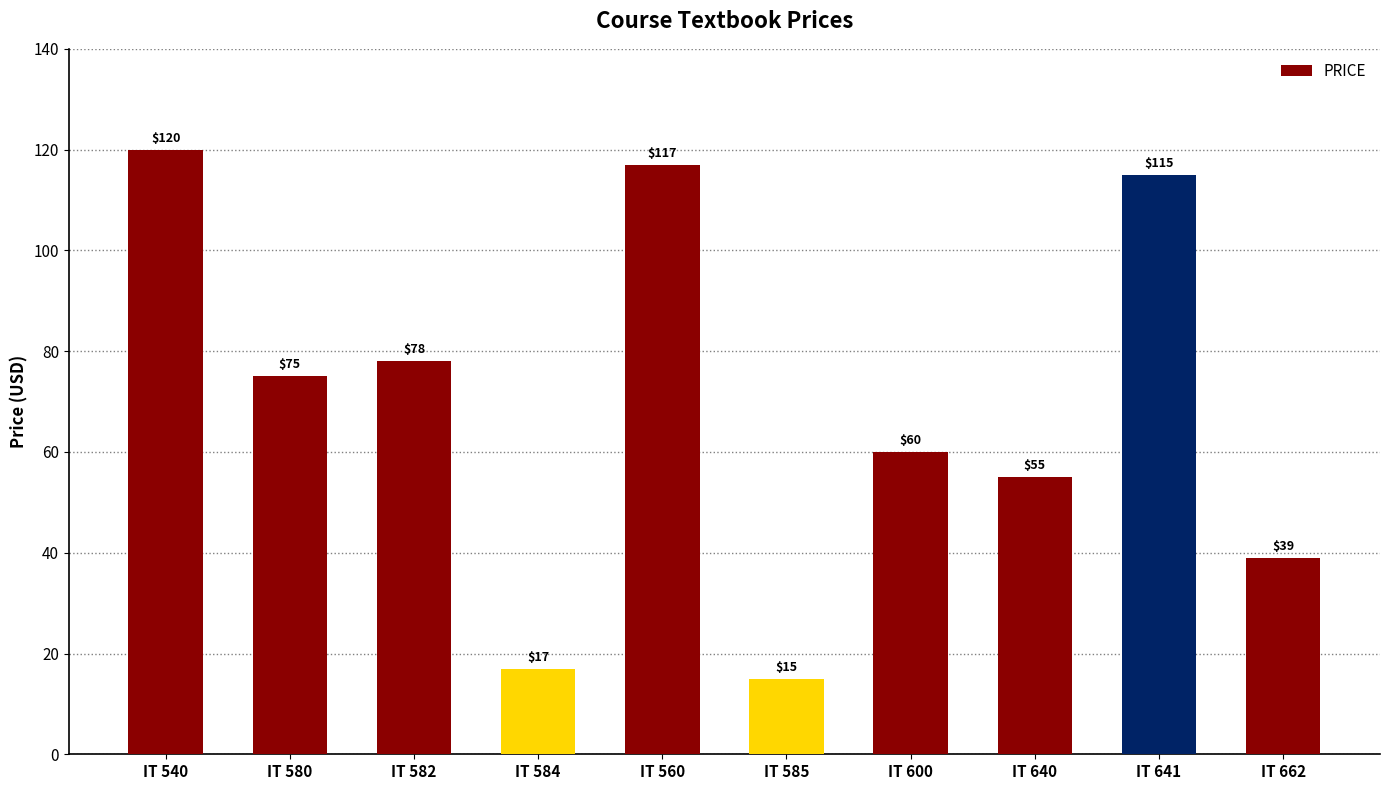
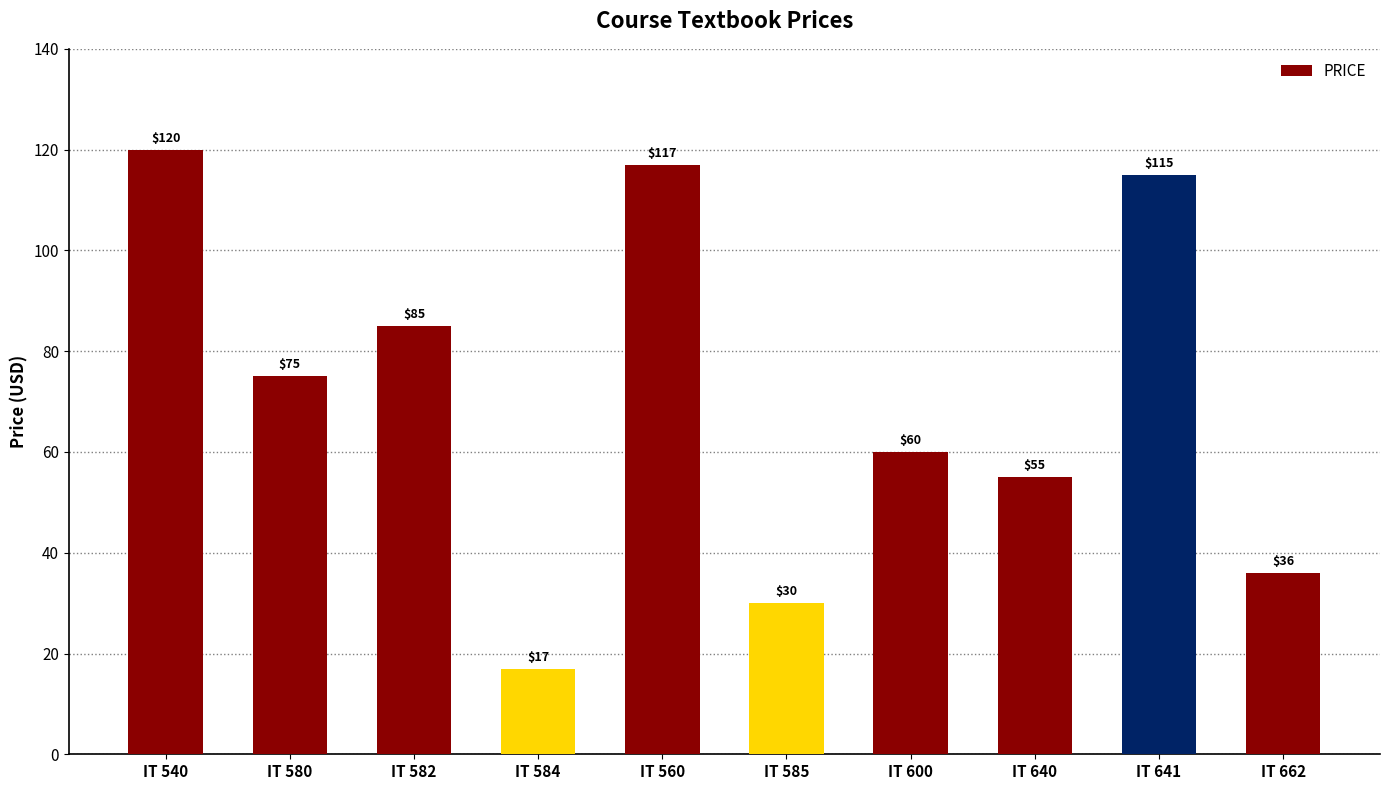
IT 582: $78 -> $85
IT 585: $15 -> $30
IT 662: $39 -> $36
